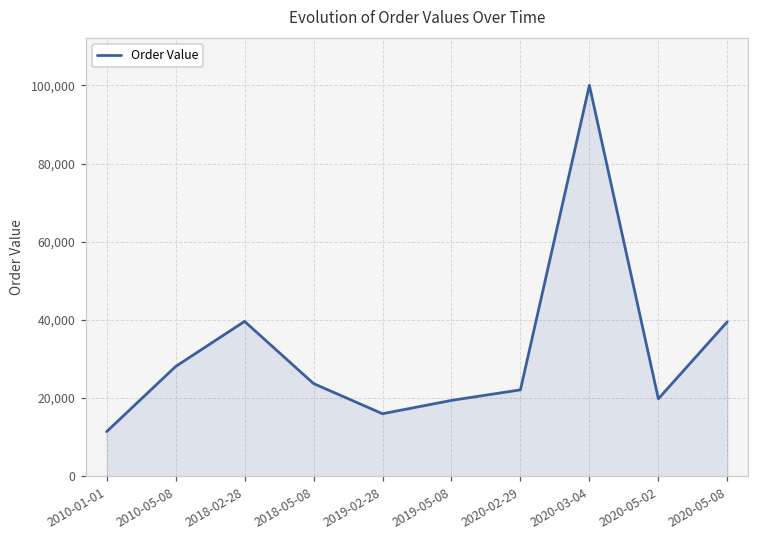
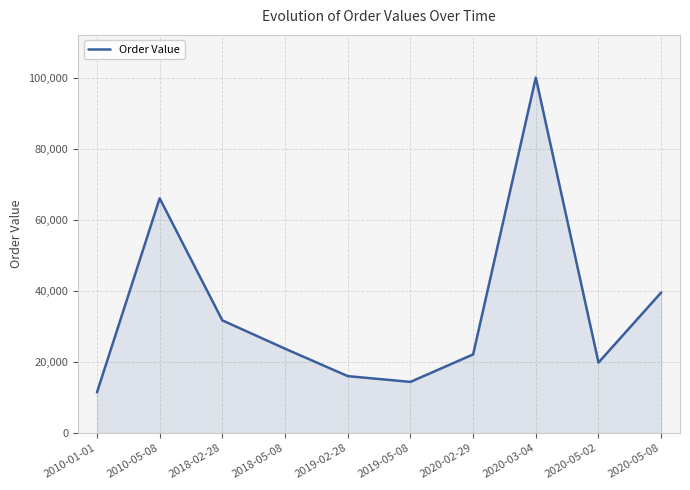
2010-05-08: 28,000 -> 66,000
2018-02-28: 40,000 -> 32,000
2019-05-08: 19,000 -> 14,000
